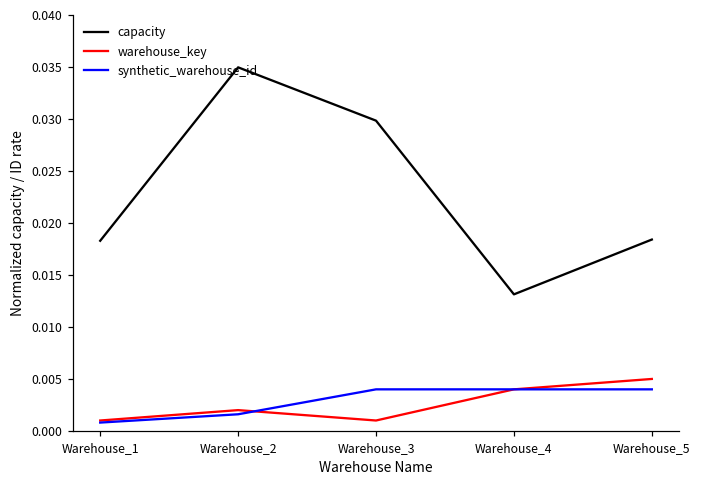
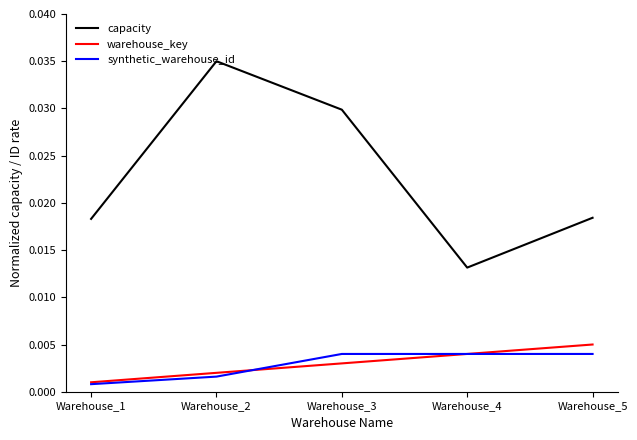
warehouse_key, Warehouse_3: 0.001 -> 0.003
